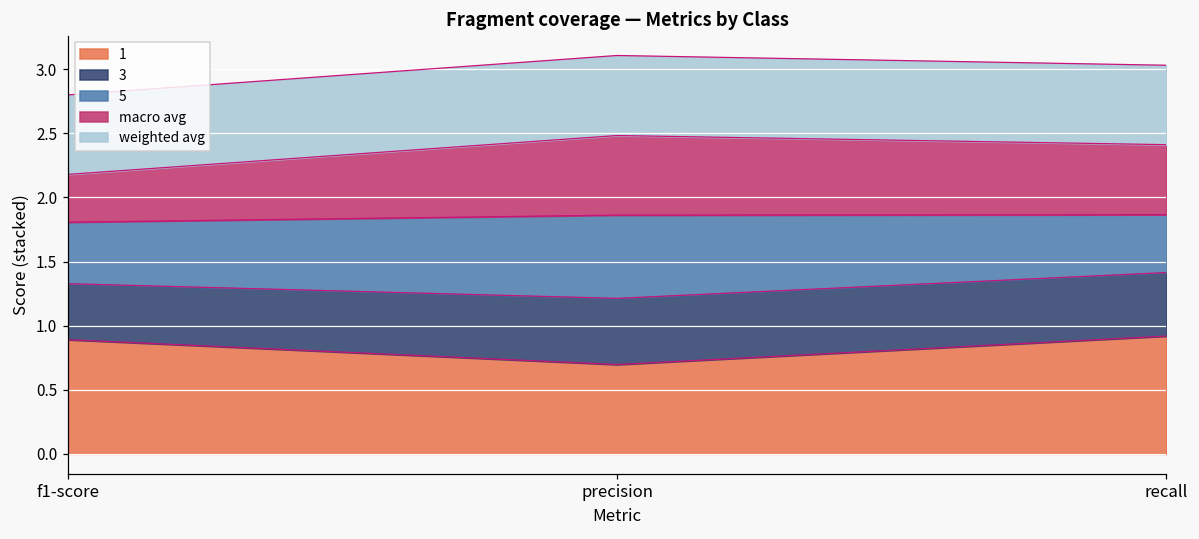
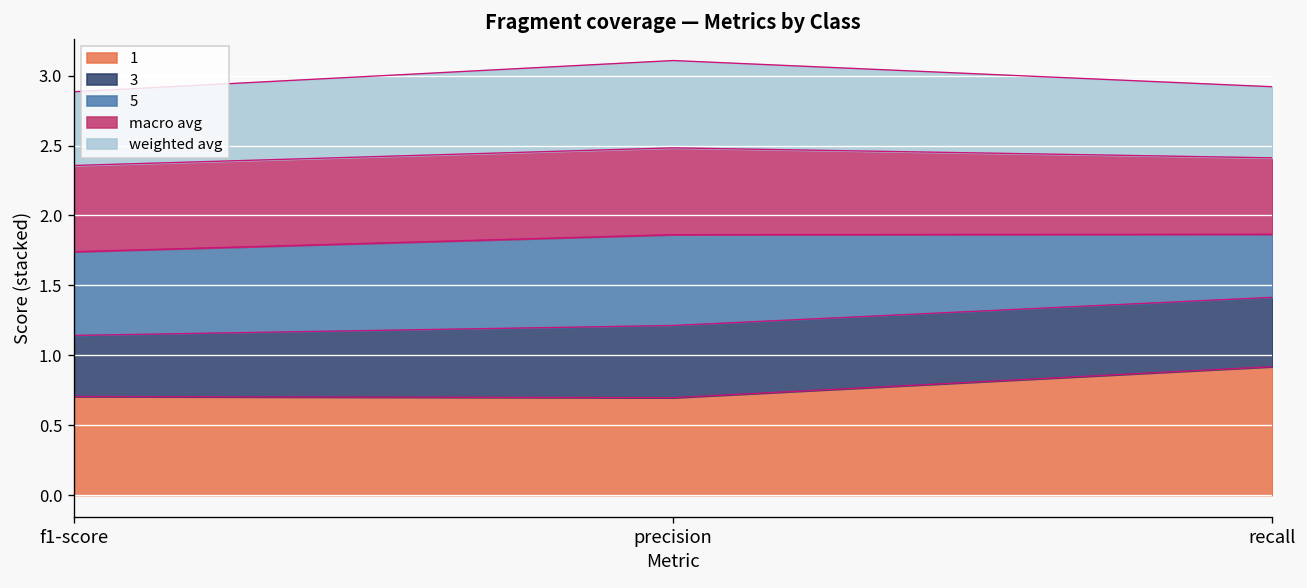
1, f1-score: 0.89 -> 0.71
5, f1-score: 0.48 -> 0.60
macro avg, f1-score: 0.37 -> 0.62
weighted avg, f1-score: 0.62 -> 0.53
weighted avg, recall: 0.62 -> 0.51
